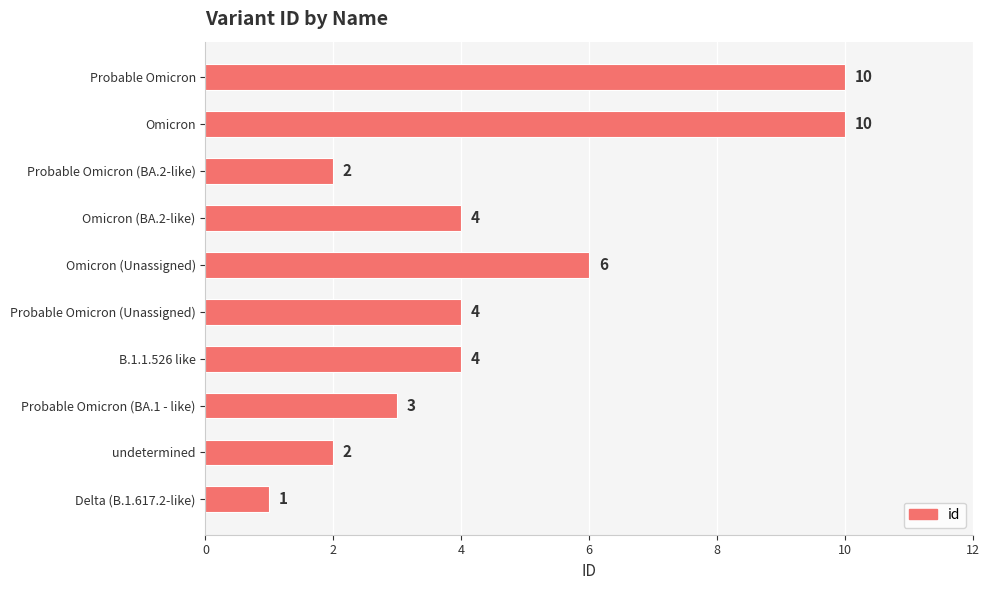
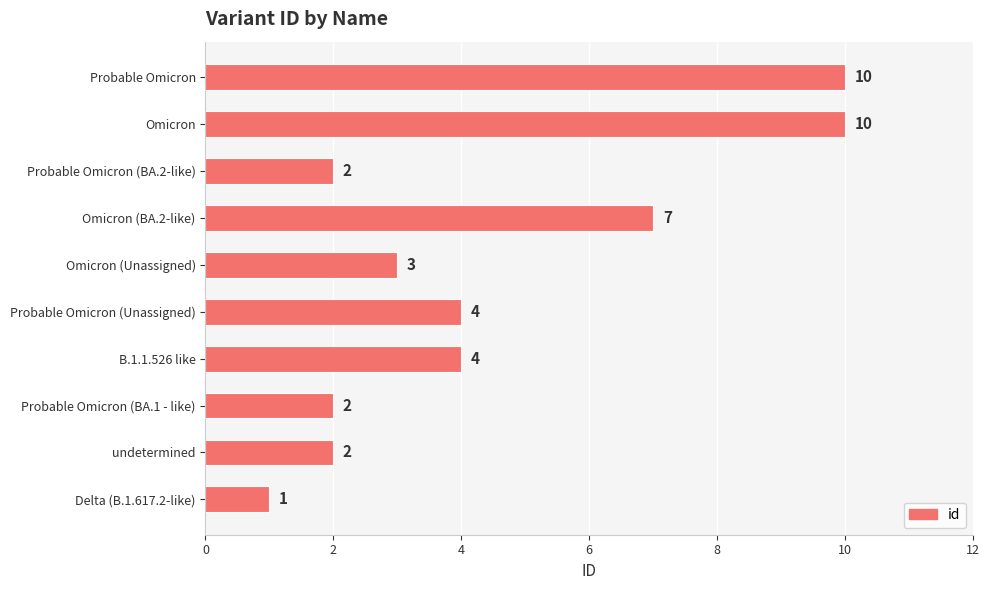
Omicron (BA.2-like): 4 -> 7
Omicron (Unassigned): 6 -> 3
Probable Omicron (BA.1 - like): 3 -> 2
